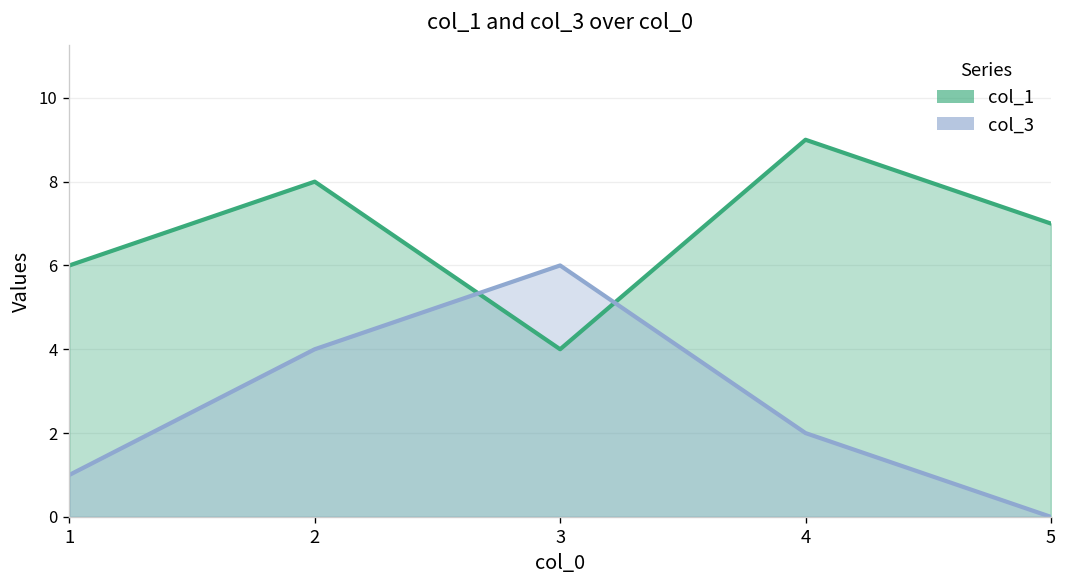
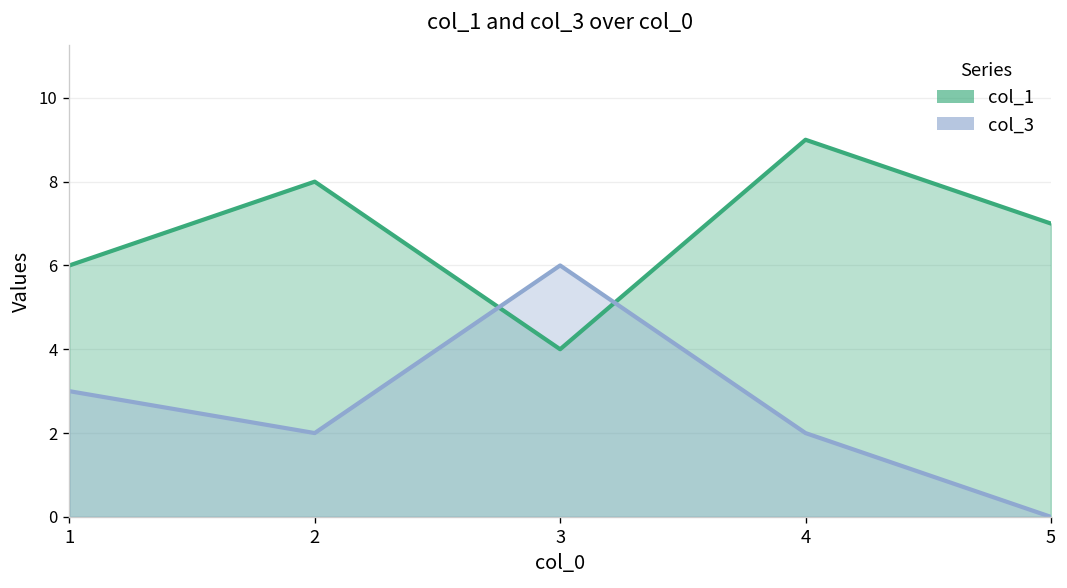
col_3, 1: 1 -> 3
col_3, 2: 4 -> 2
